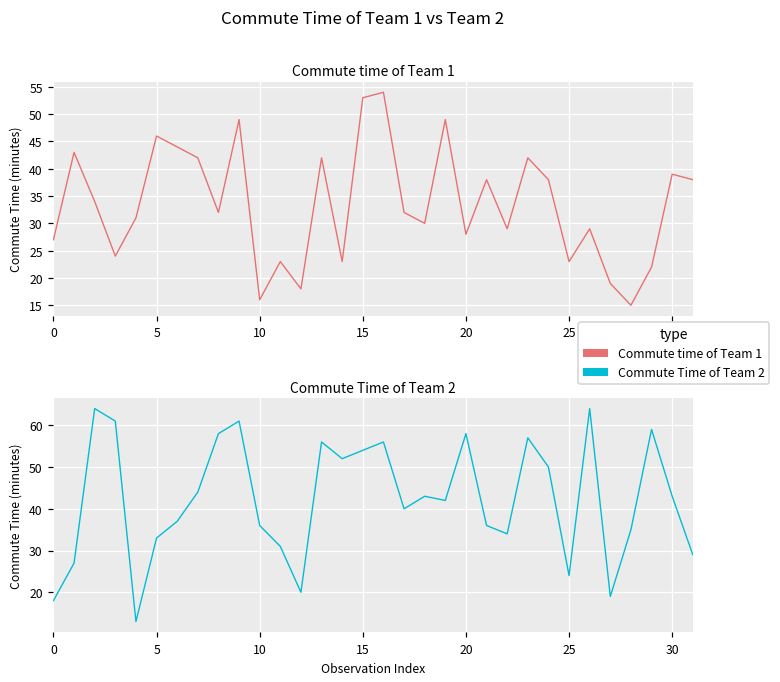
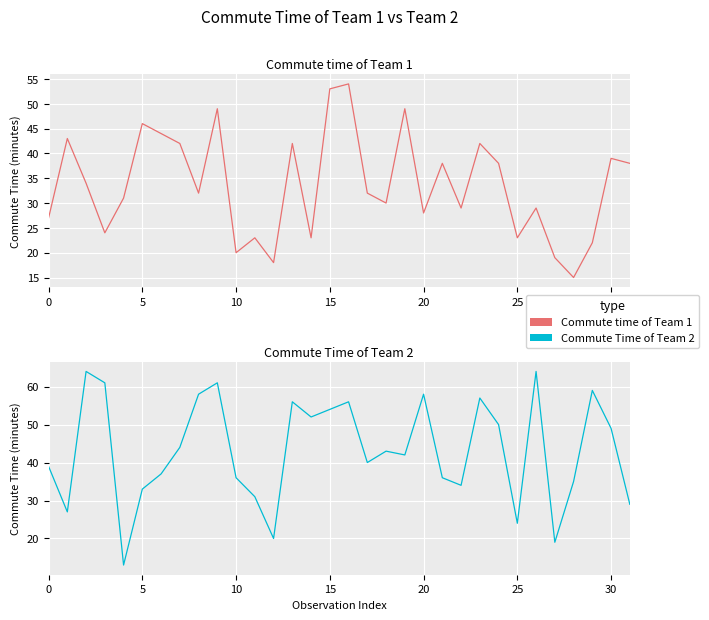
Commute time of Team 1, 10: 16 -> 20
Commute Time of Team 2, 0: 18 -> 39
Commute Time of Team 2, 30: 43 -> 49
